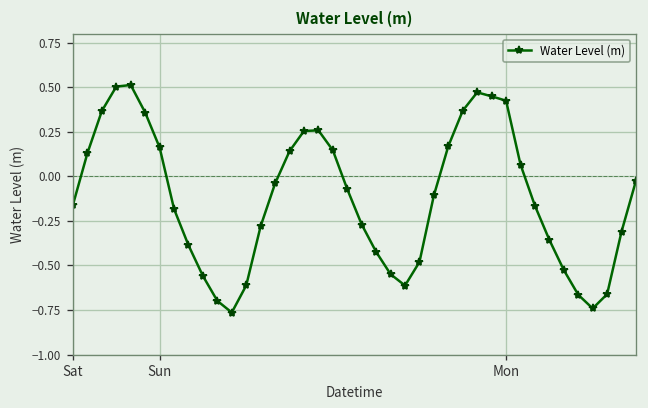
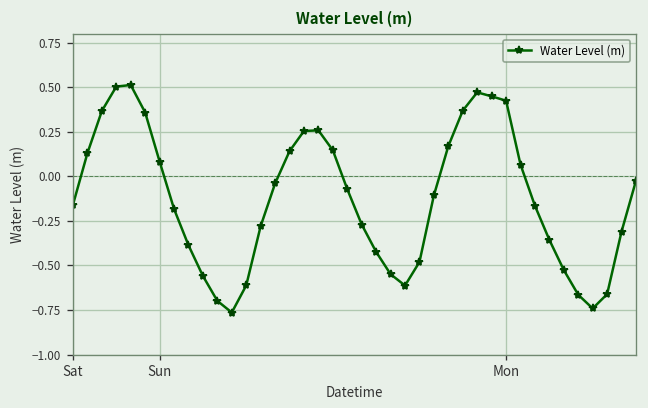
Sun: 0.16 -> 0.08
